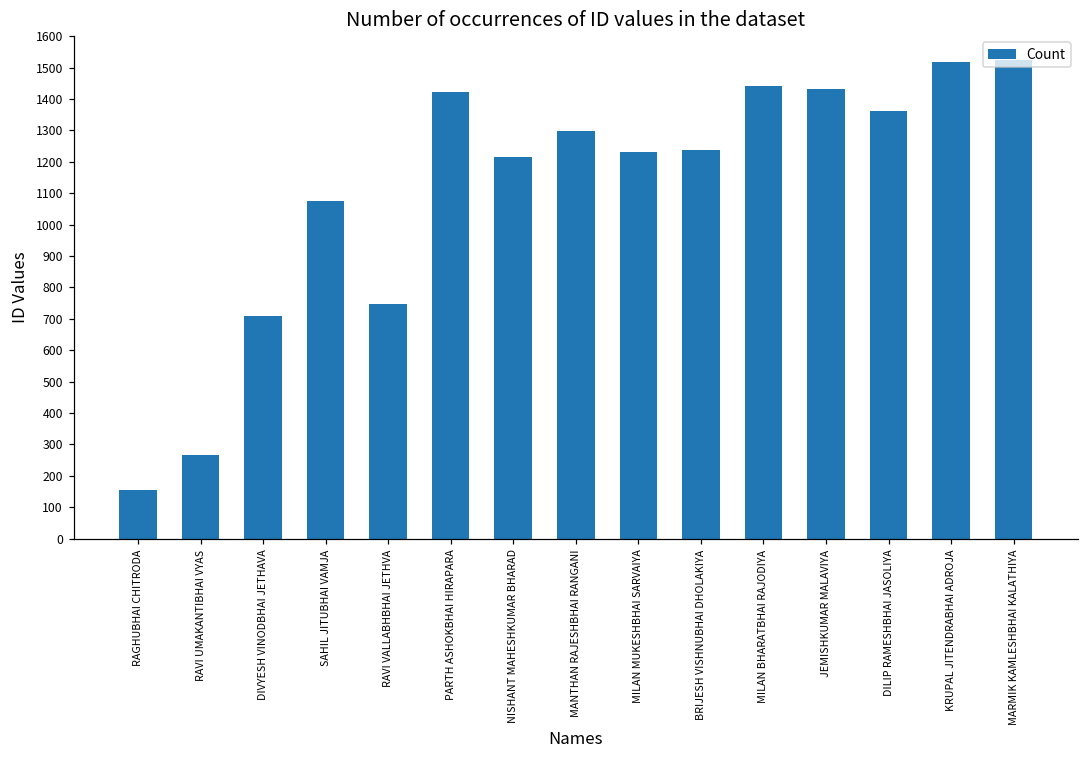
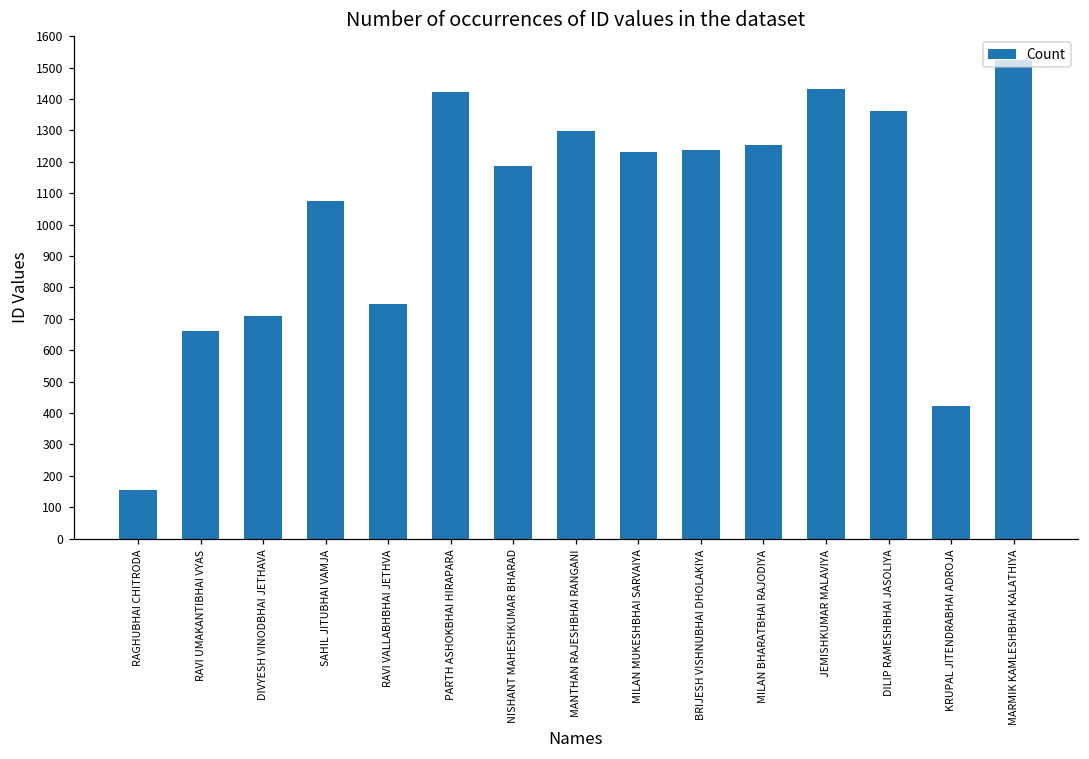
RAVI UMAKANTIBHAI VYAS: 270 -> 660
NISHANT MAHESHKUMAR BHARAD: 1220 -> 1190
MILAN BHARATBHAI RAJODIYA: 1440 -> 1260
KRUPAL JITENDRABHAI ADROJA: 1520 -> 420
